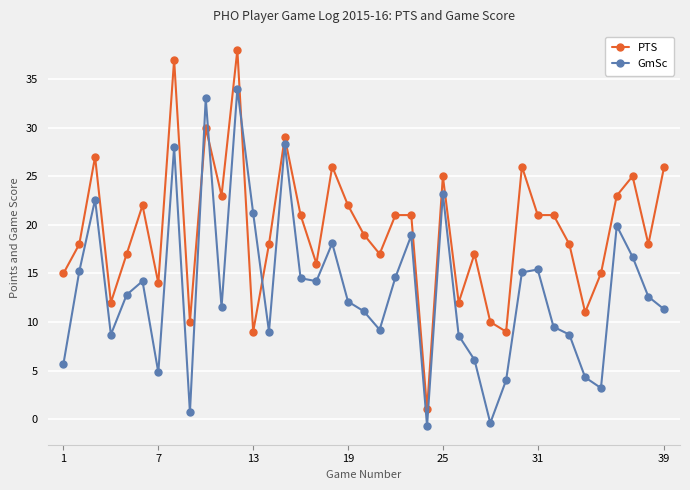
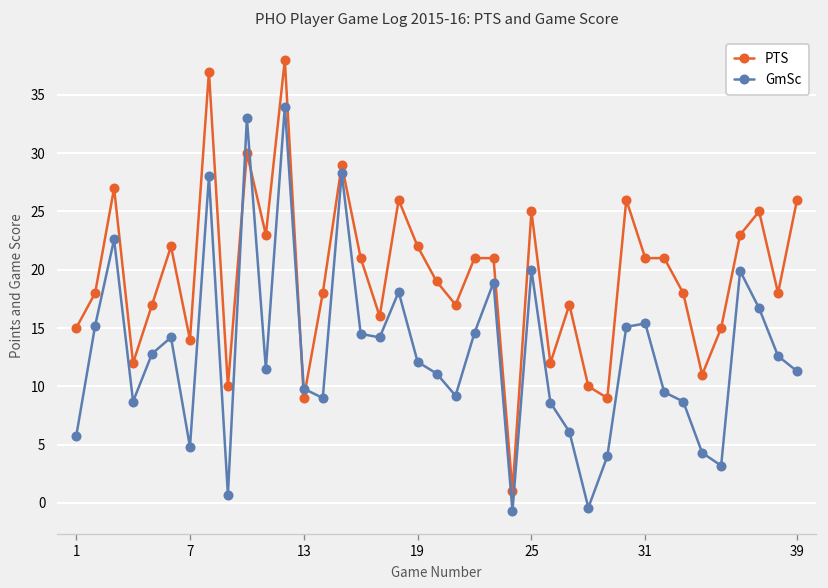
GmSc, 13: 21 -> 10
GmSc, 25: 23 -> 20
